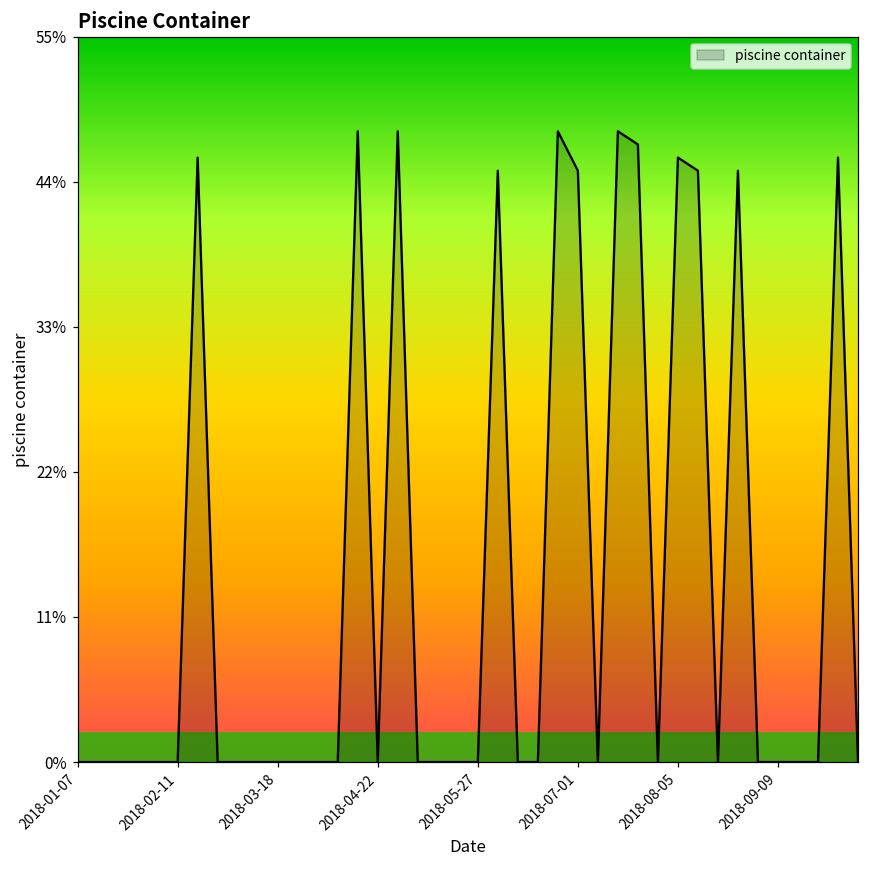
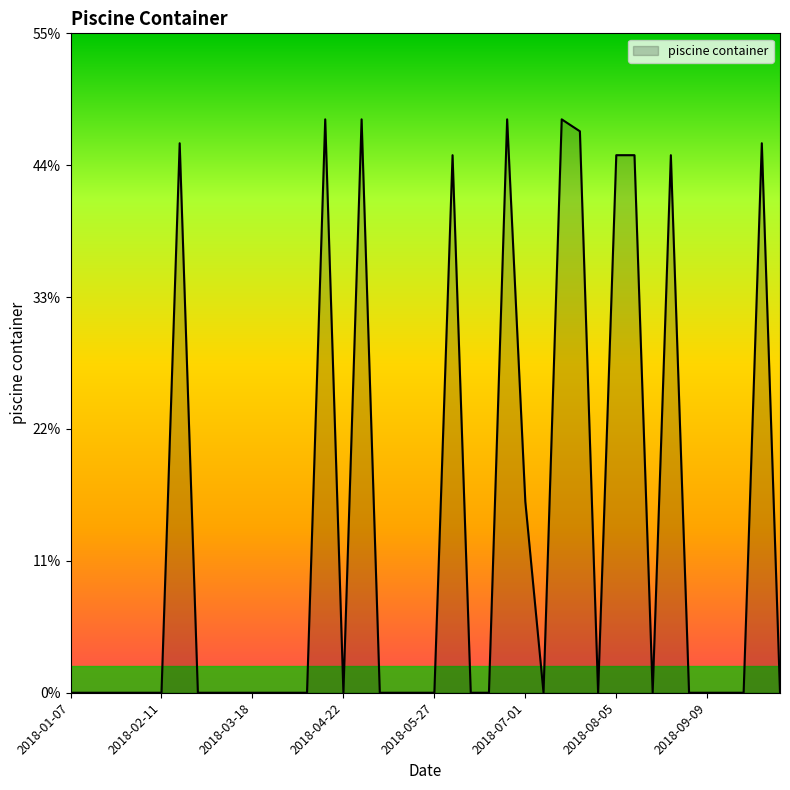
2018-07-01: 45% -> 16%
2018-08-05: 46% -> 45%
